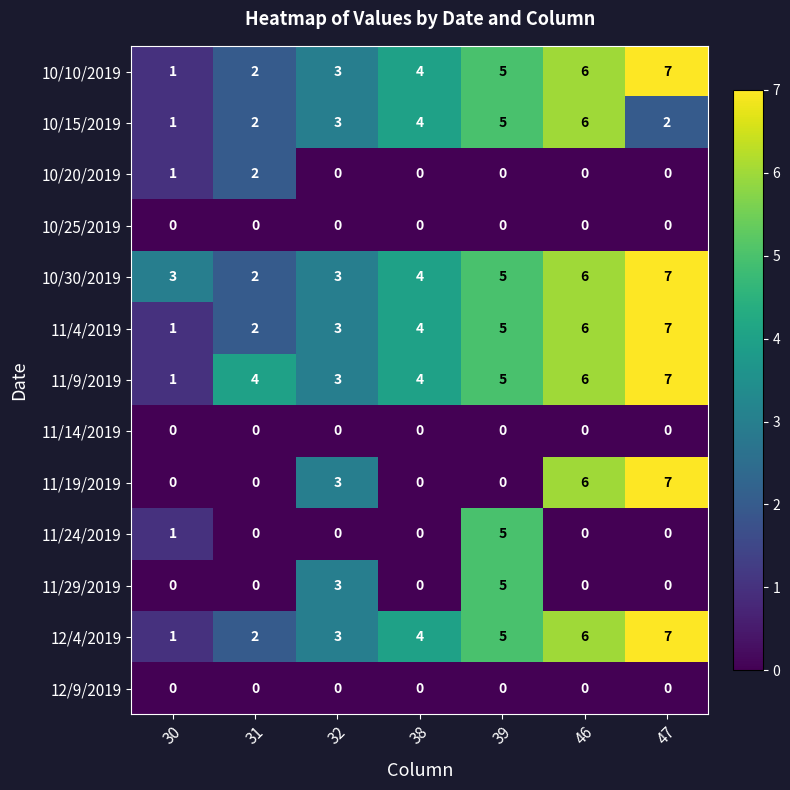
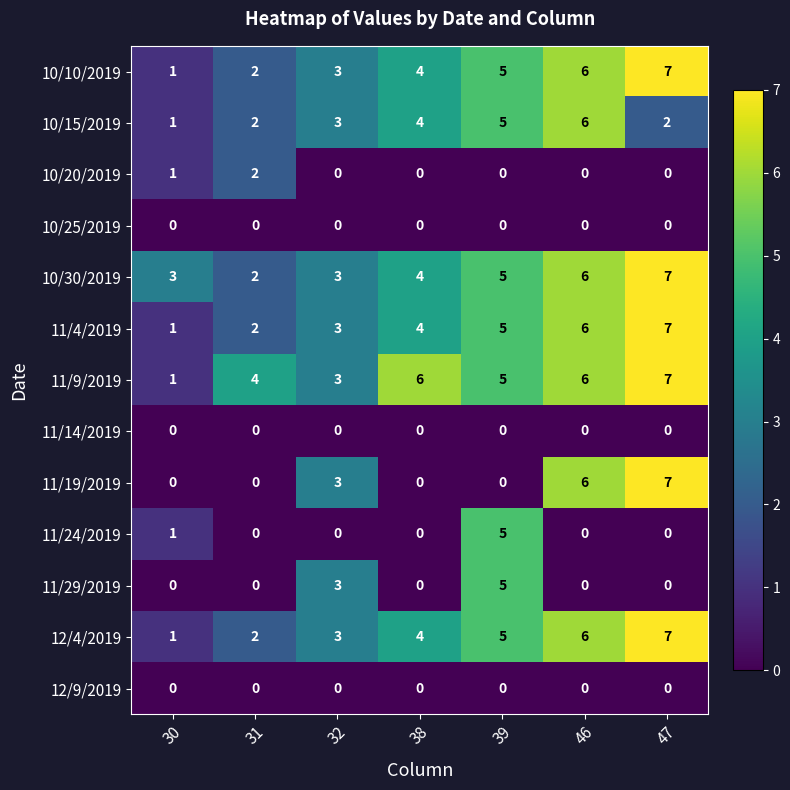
11/9/2019, 38: 4 -> 6
